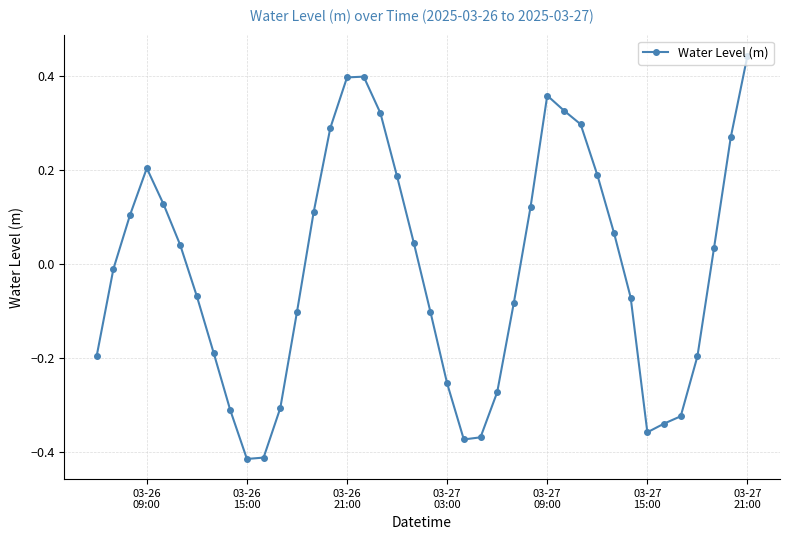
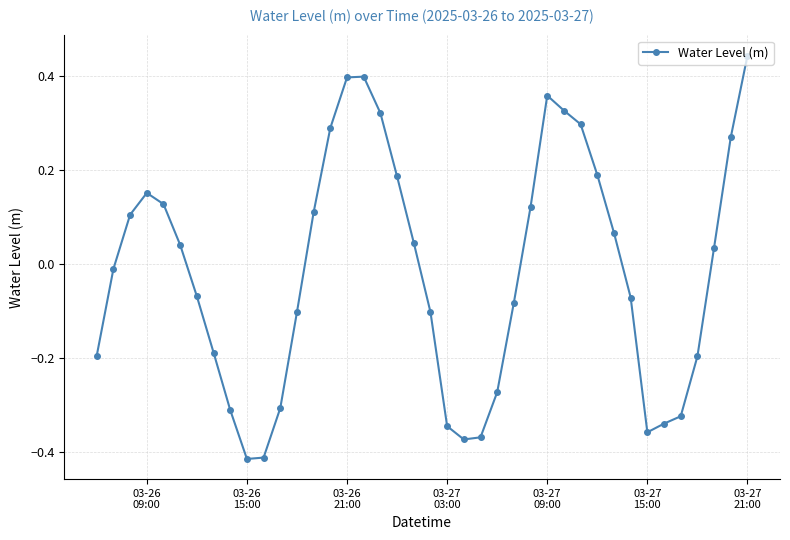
03-26 09:00: 0.20 -> 0.15
03-27 03:00: -0.25 -> -0.34
